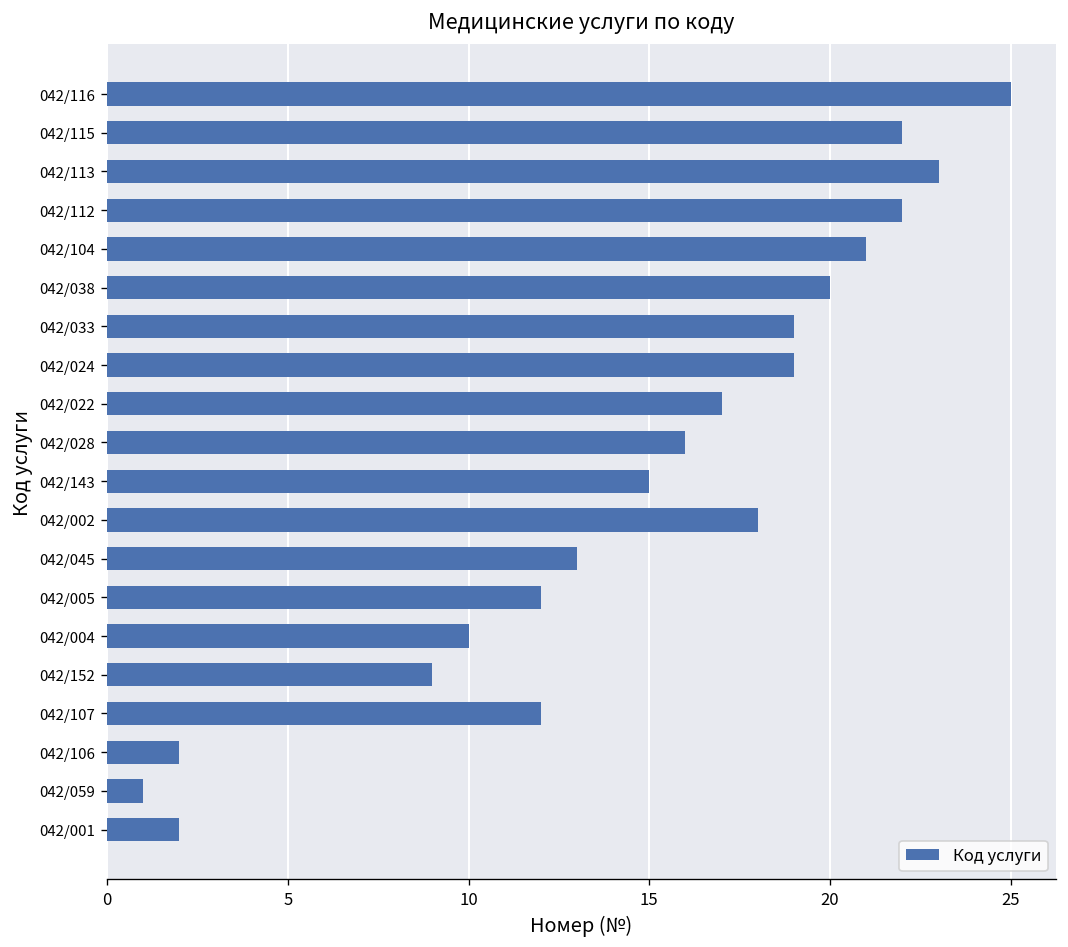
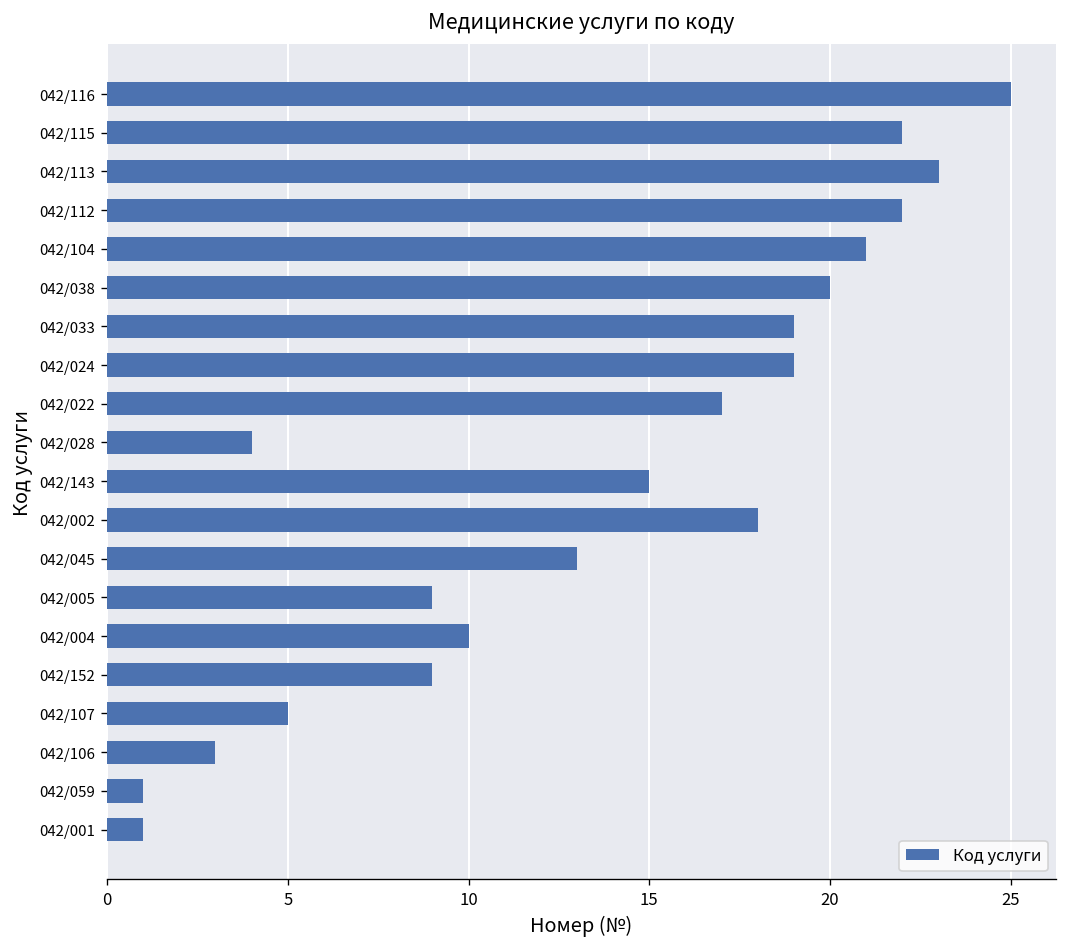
042/028: 16 -> 4
042/005: 12 -> 9
042/107: 12 -> 5
042/106: 2 -> 3
042/001: 2 -> 1
